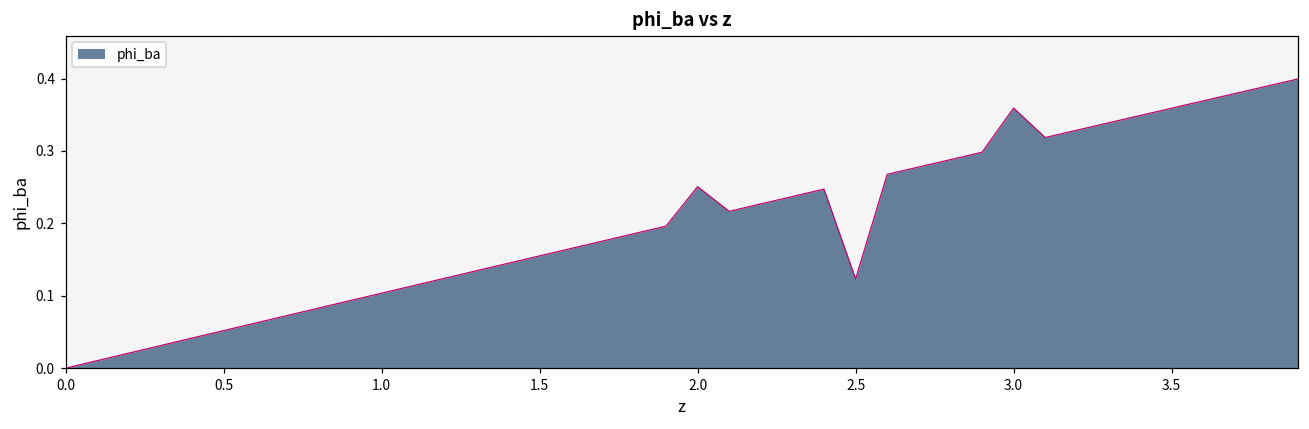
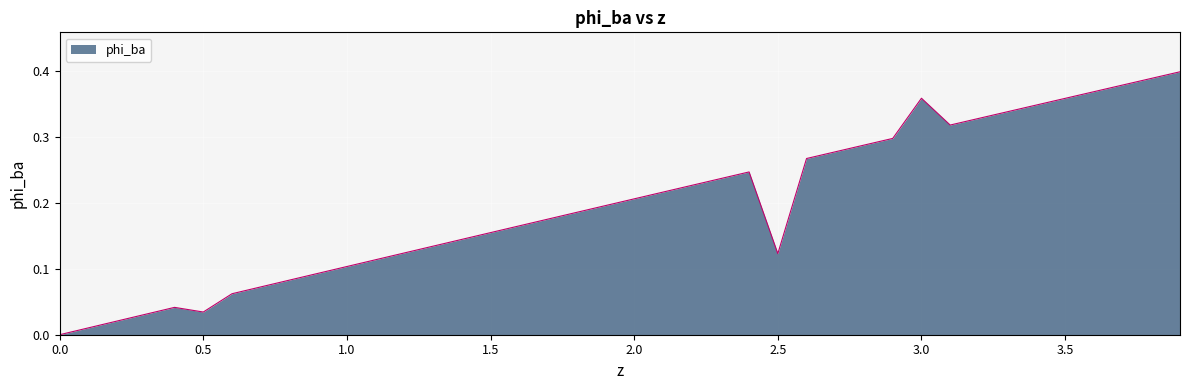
0.5: 0.05 -> 0.03
2.0: 0.25 -> 0.21
